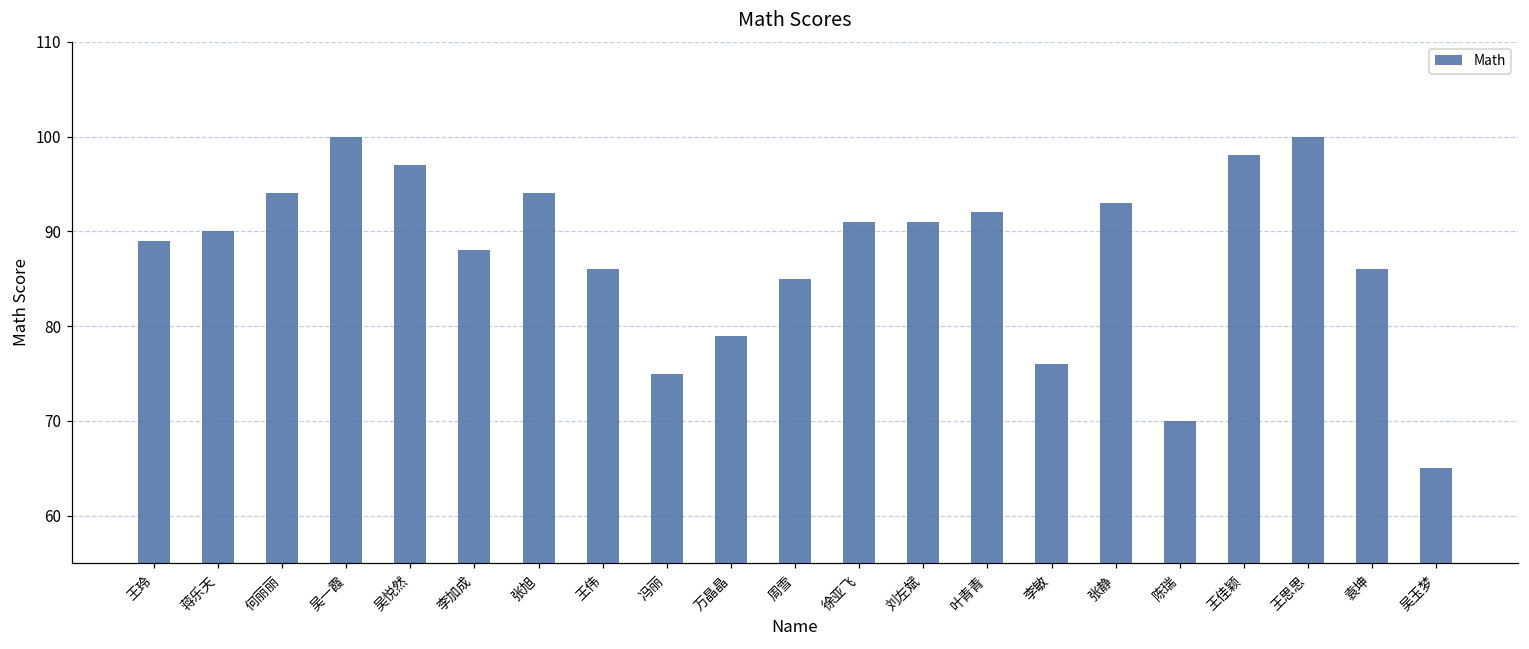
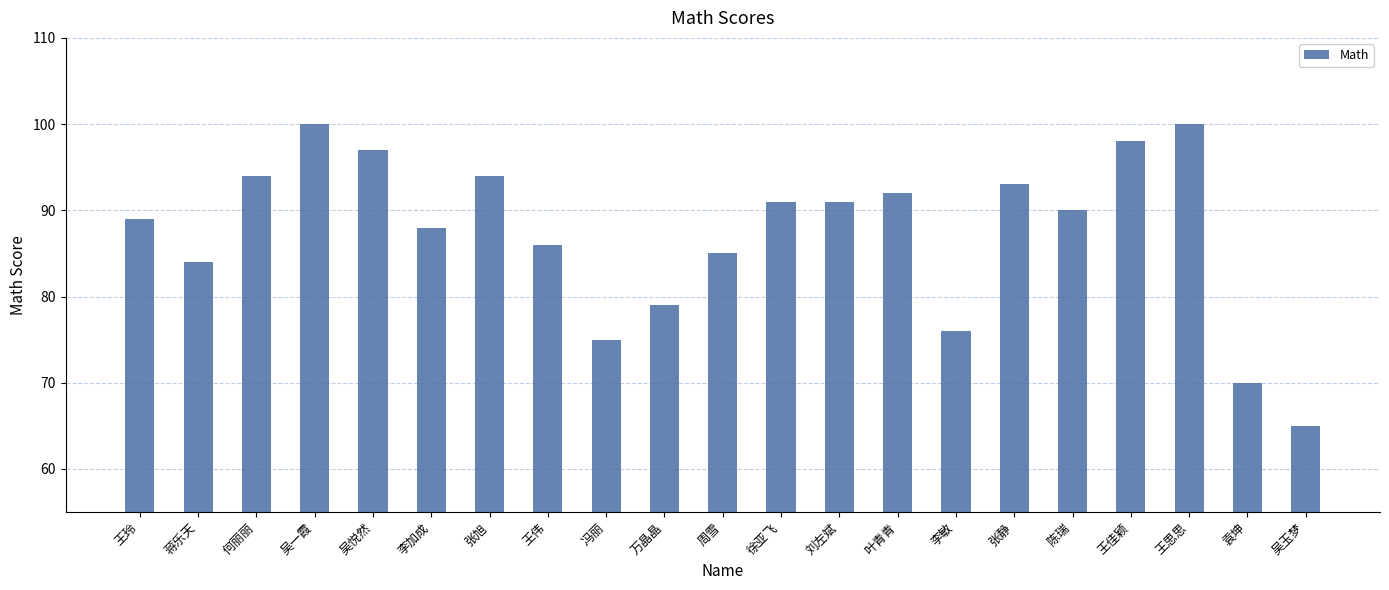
蒋乐天: 90 -> 84
陈瑞: 70 -> 90
袁坤: 86 -> 70
